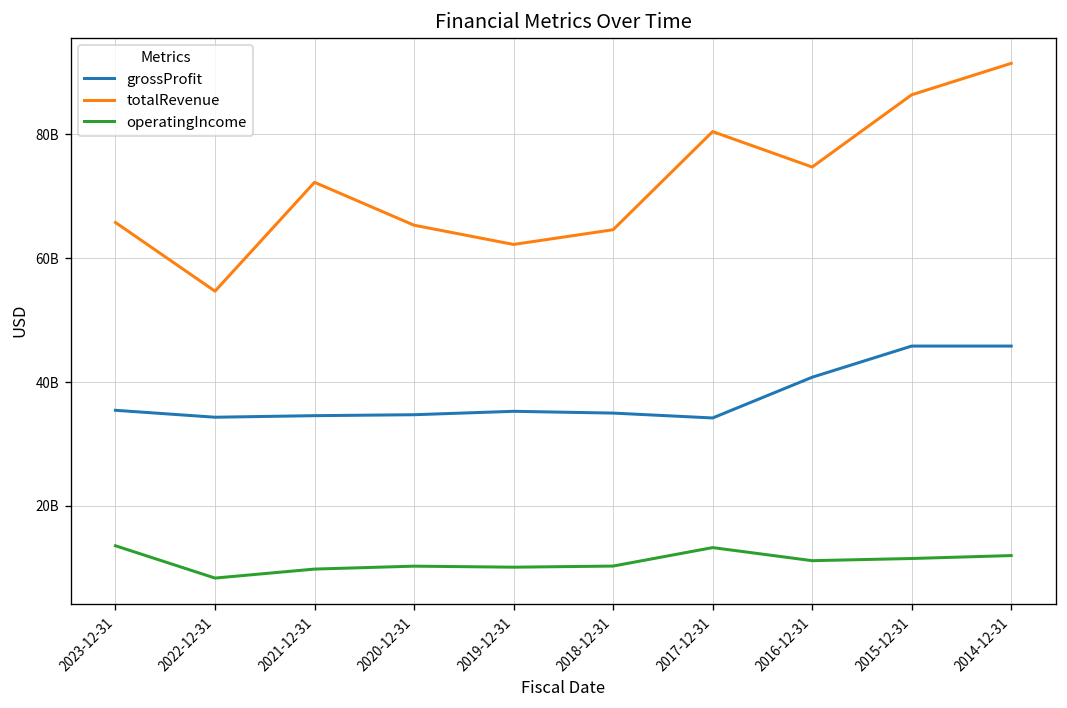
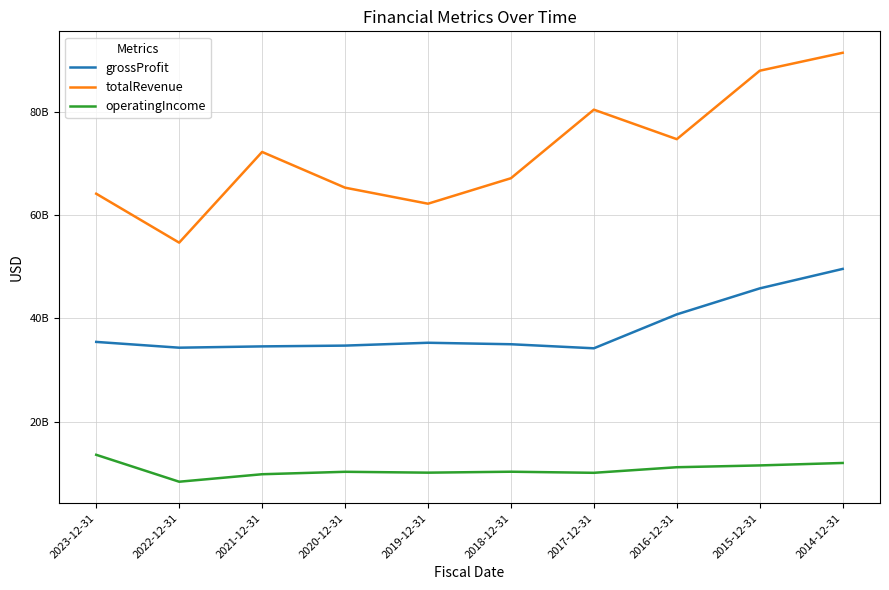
totalRevenue, 2023-12-31: 66000000000 -> 64000000000
totalRevenue, 2018-12-31: 65000000000 -> 67000000000
operatingIncome, 2017-12-31: 13000000000 -> 10000000000
totalRevenue, 2015-12-31: 86000000000 -> 88000000000
grossProfit, 2014-12-31: 46000000000 -> 50000000000
